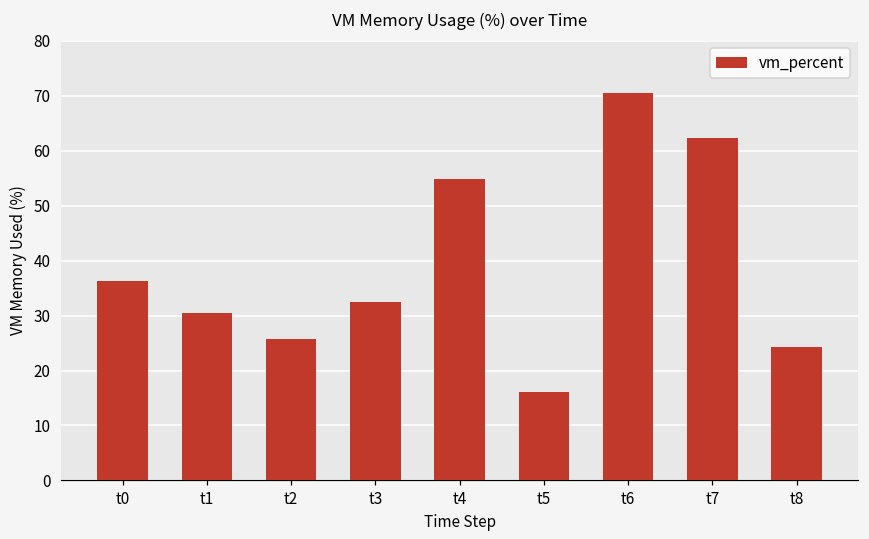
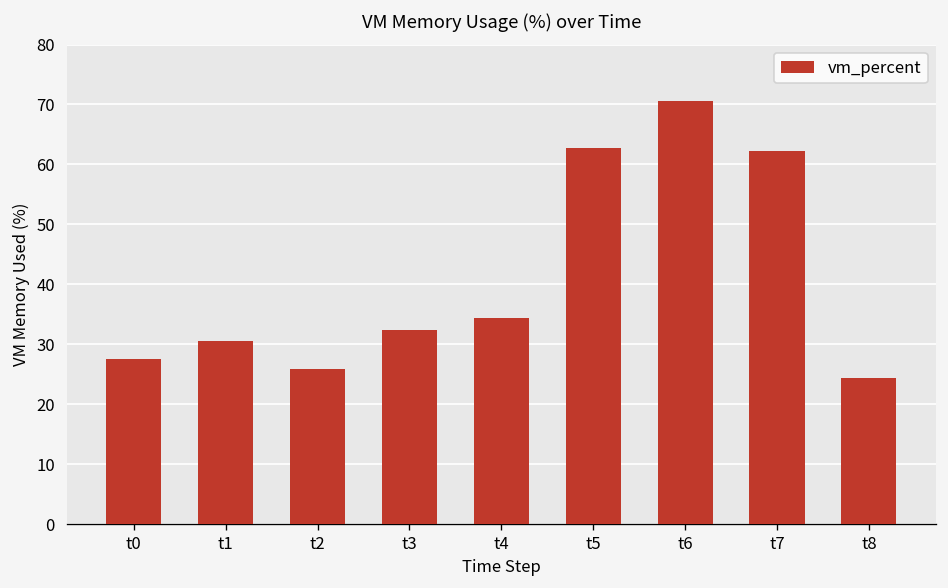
t0: 36 -> 28
t4: 55 -> 34
t5: 16 -> 63
